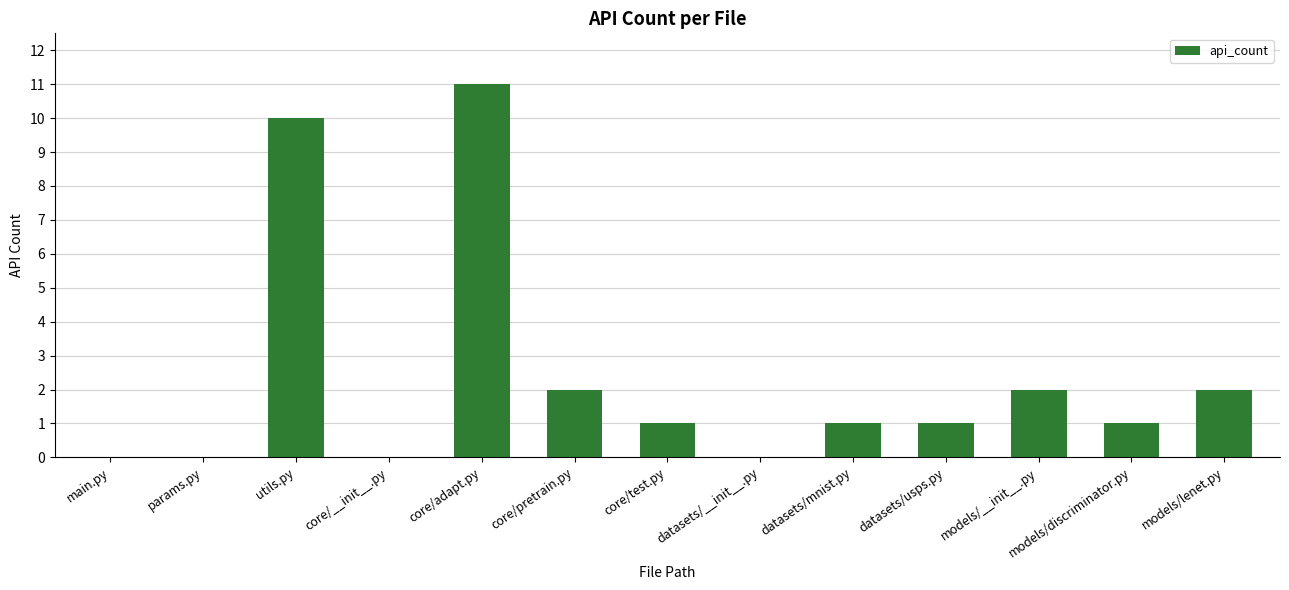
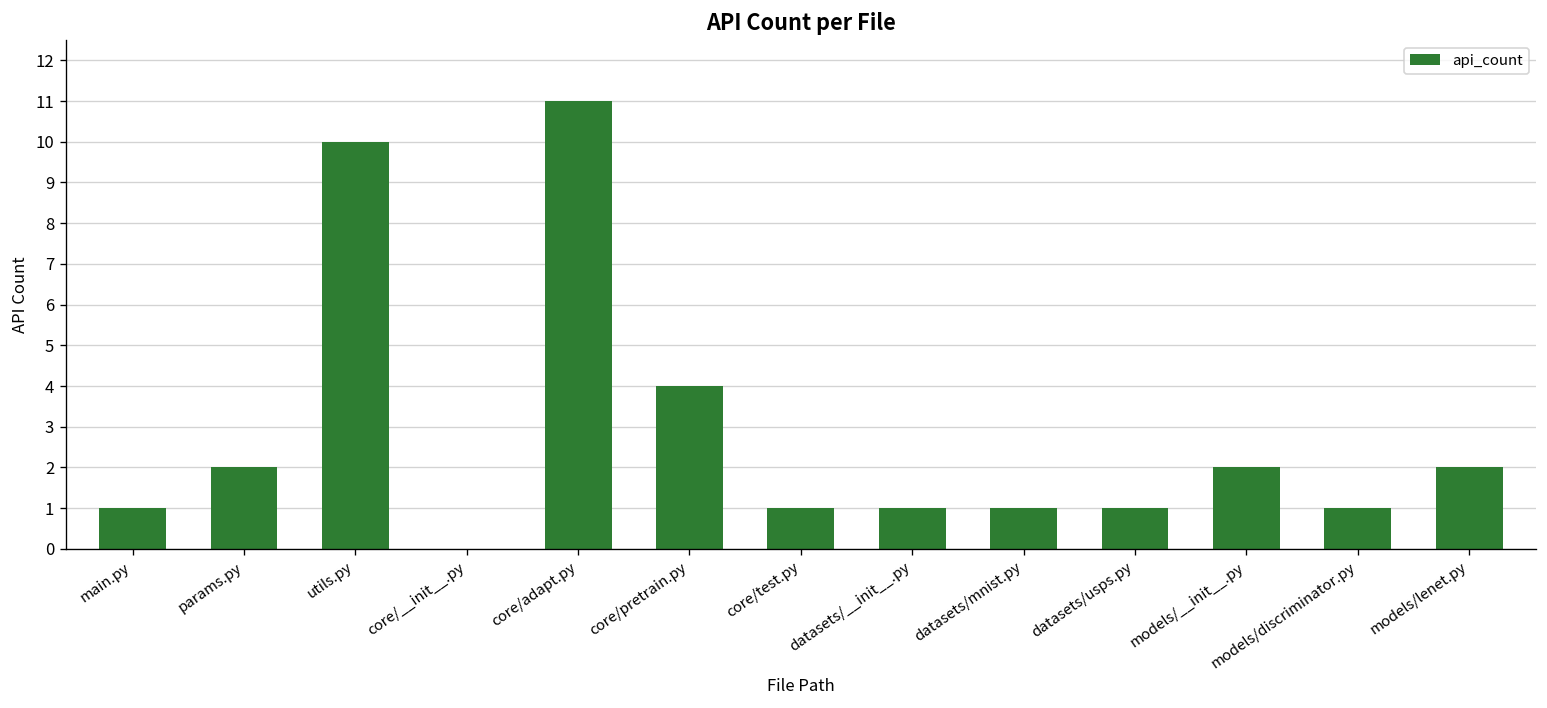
main.py: 0 -> 1
params.py: 0 -> 2
core/pretrain.py: 2 -> 4
datasets/__init__.py: 0 -> 1
